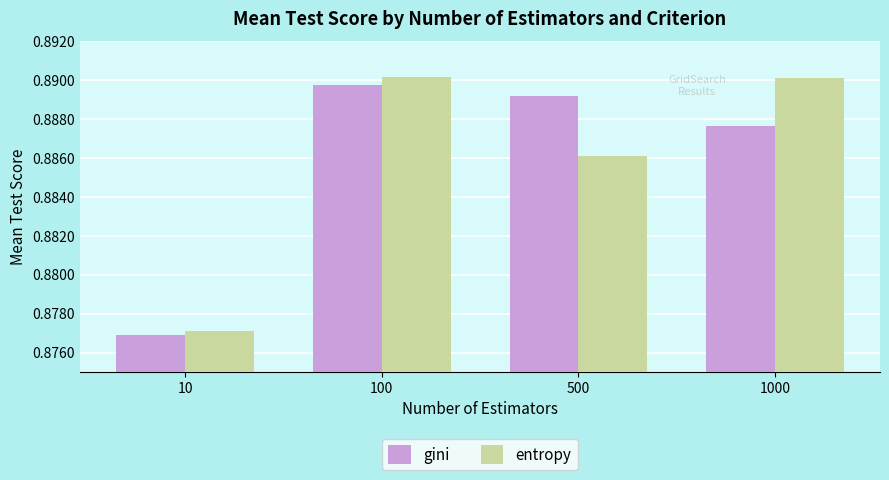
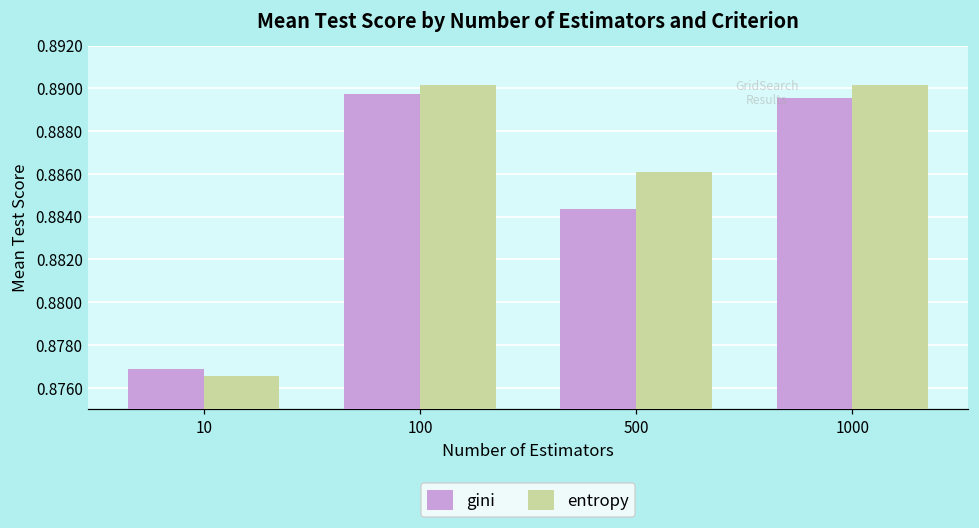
entropy, 10: 0.8771 -> 0.8766
gini, 500: 0.8892 -> 0.8844
gini, 1000: 0.8877 -> 0.8896
